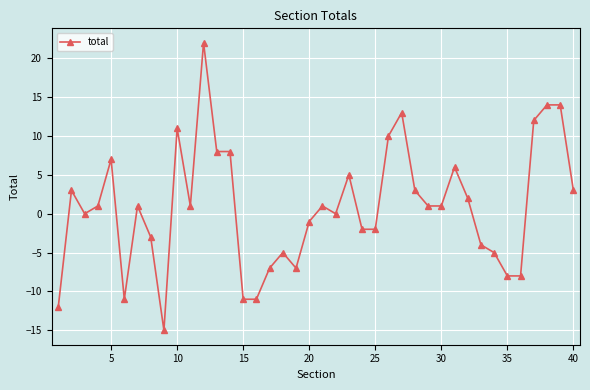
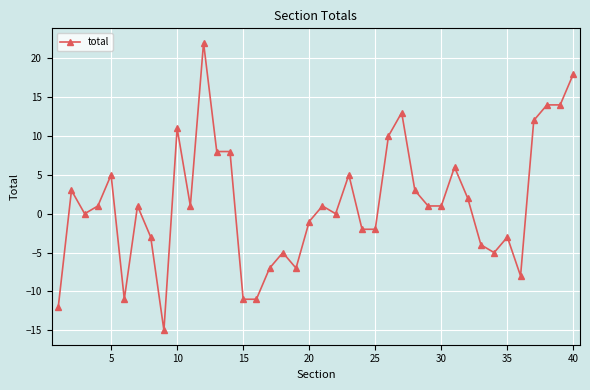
5: 7 -> 5
35: -8 -> -3
40: 3 -> 18
